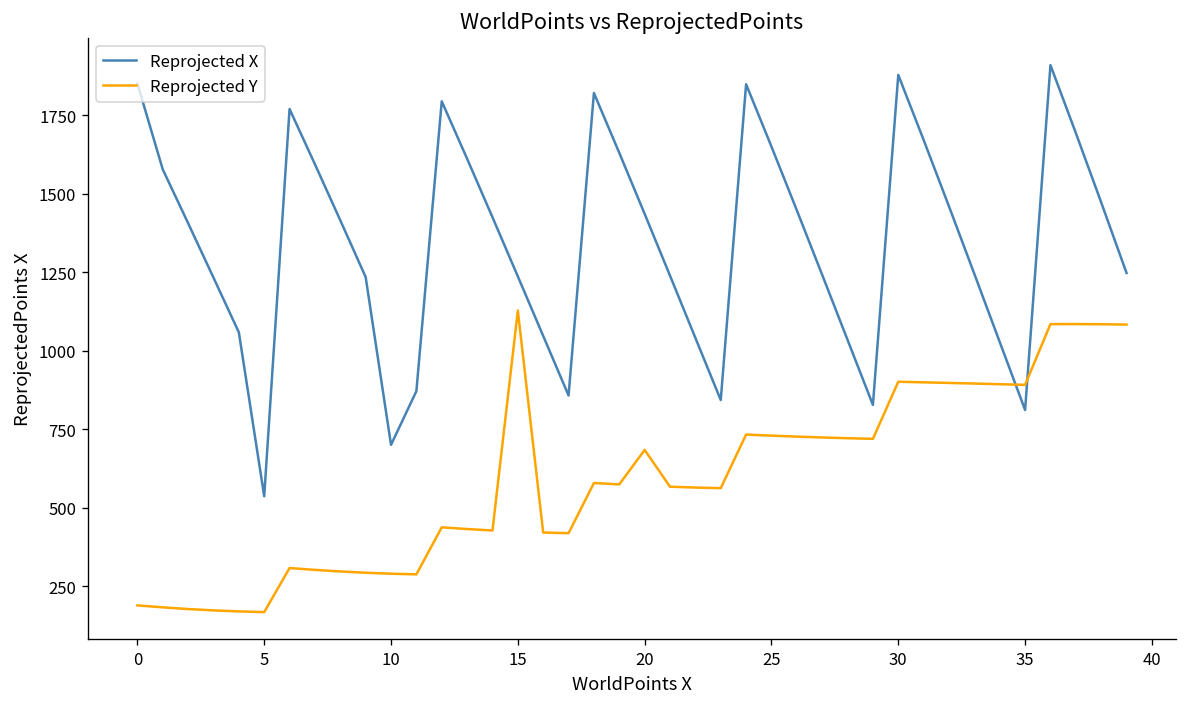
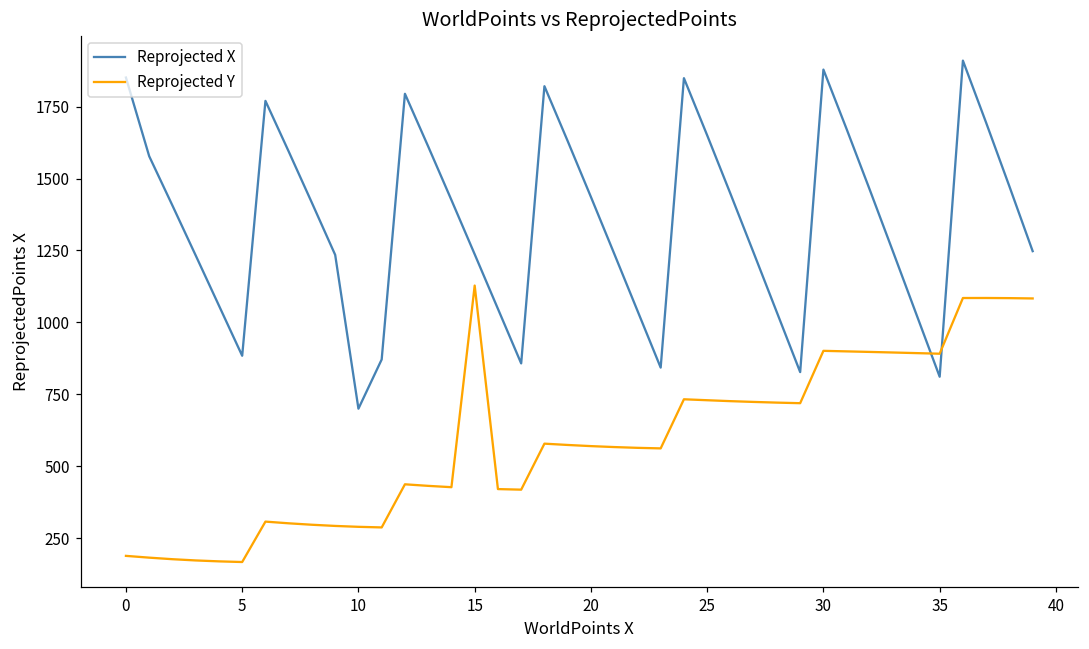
Reprojected X, 5: 540 -> 880
Reprojected Y, 20: 680 -> 570
